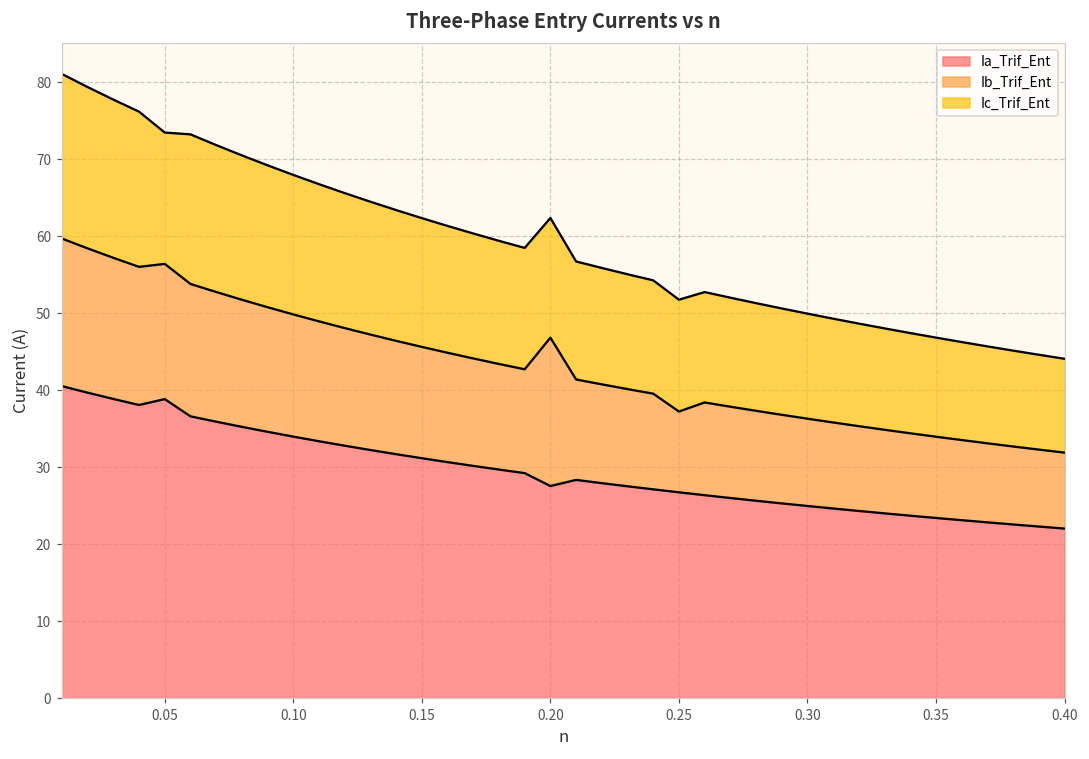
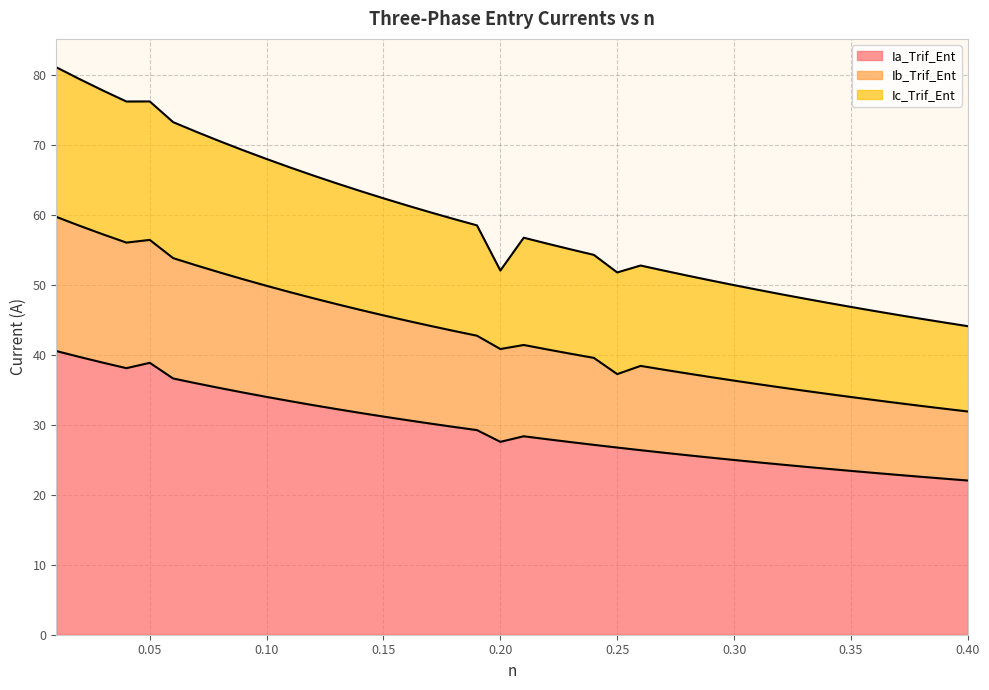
Ic_Trif_Ent, 0.05: 17 -> 20
Ib_Trif_Ent, 0.20: 19 -> 13
Ic_Trif_Ent, 0.20: 16 -> 11
